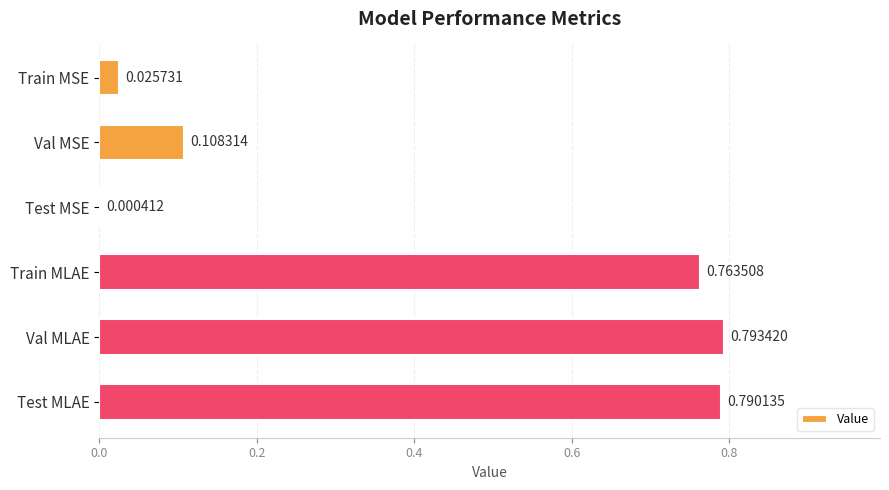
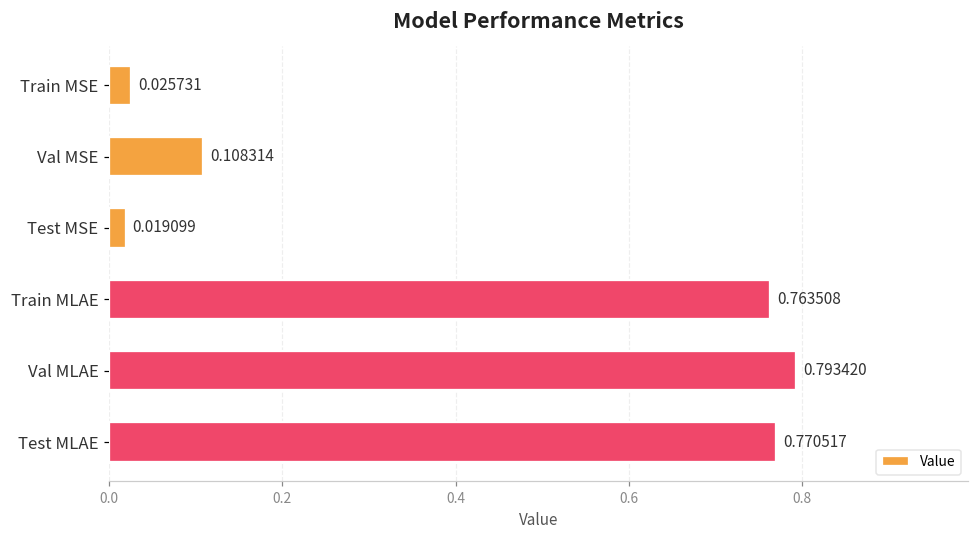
Test MSE: 0.000412 -> 0.019099
Test MLAE: 0.790135 -> 0.770517
